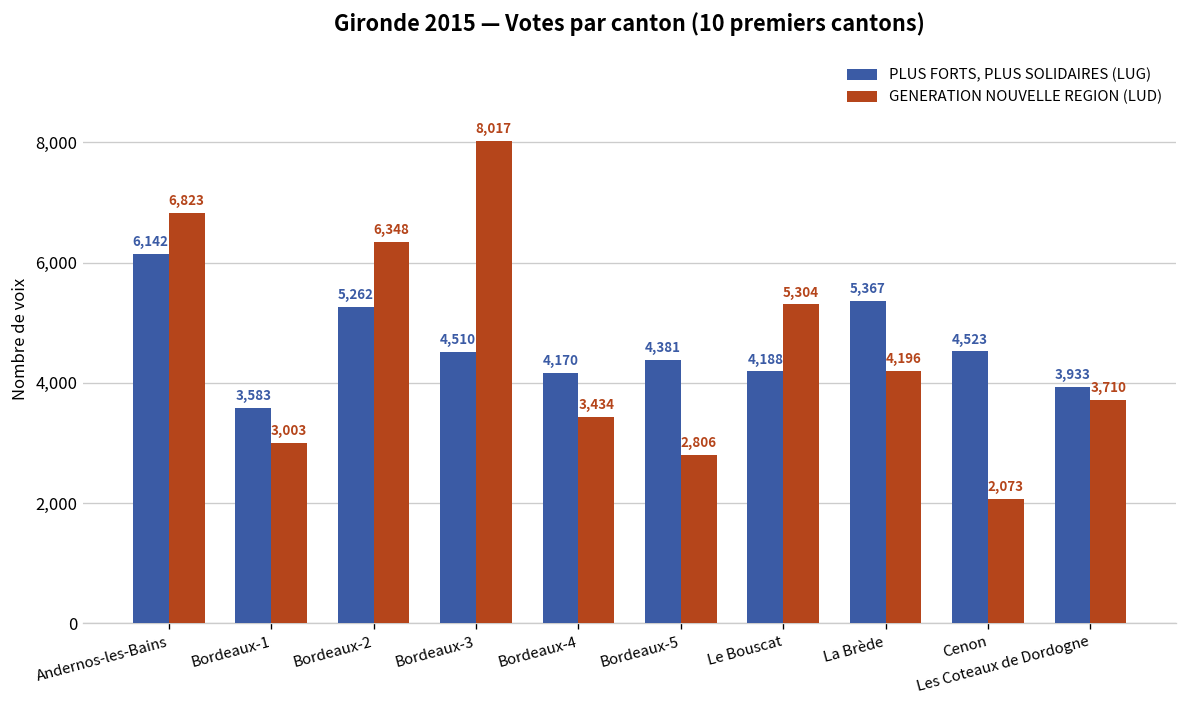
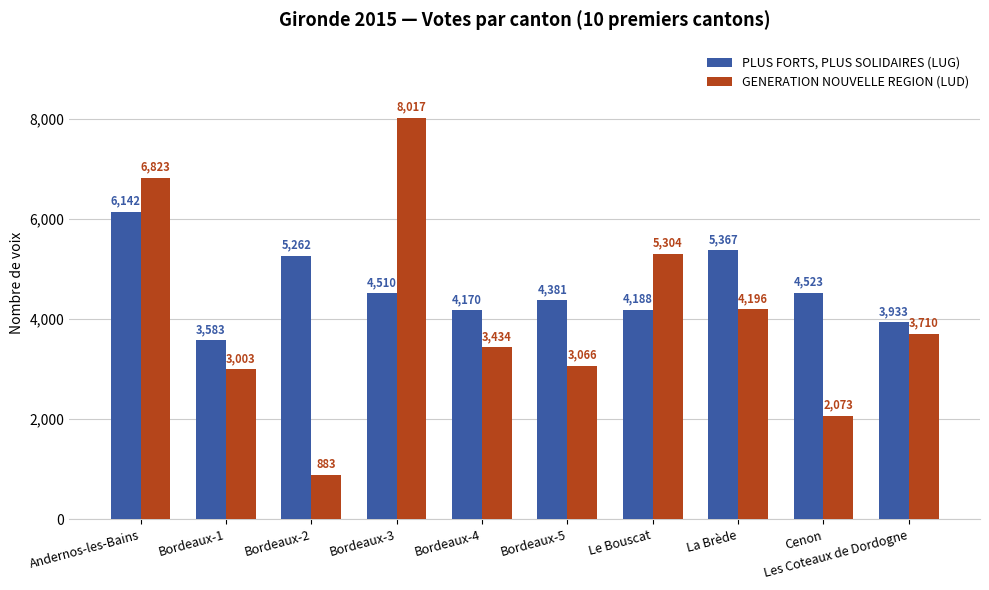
GENERATION NOUVELLE REGION (LUD), Bordeaux-2: 6,348 -> 883
GENERATION NOUVELLE REGION (LUD), Bordeaux-5: 2,806 -> 3,066
